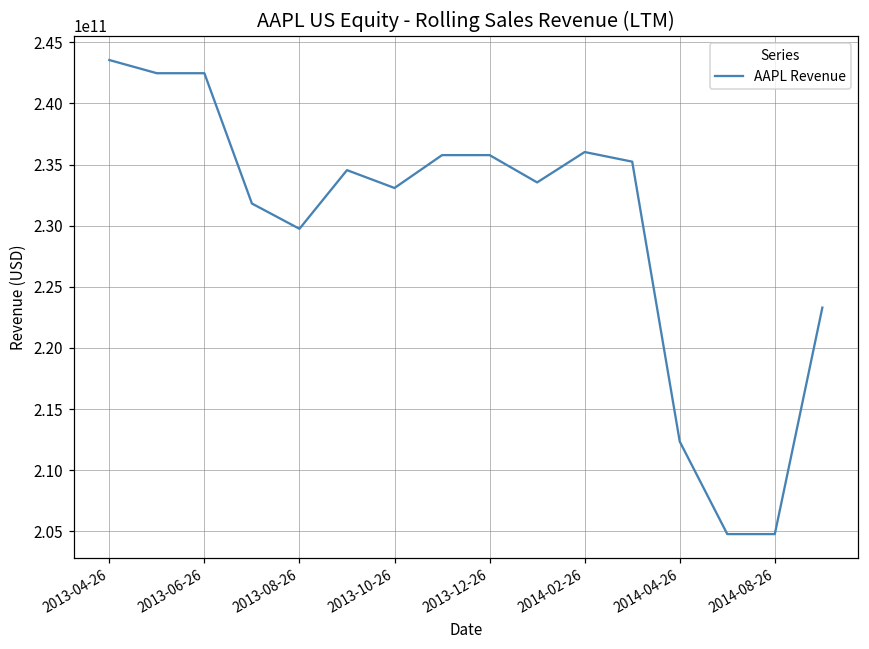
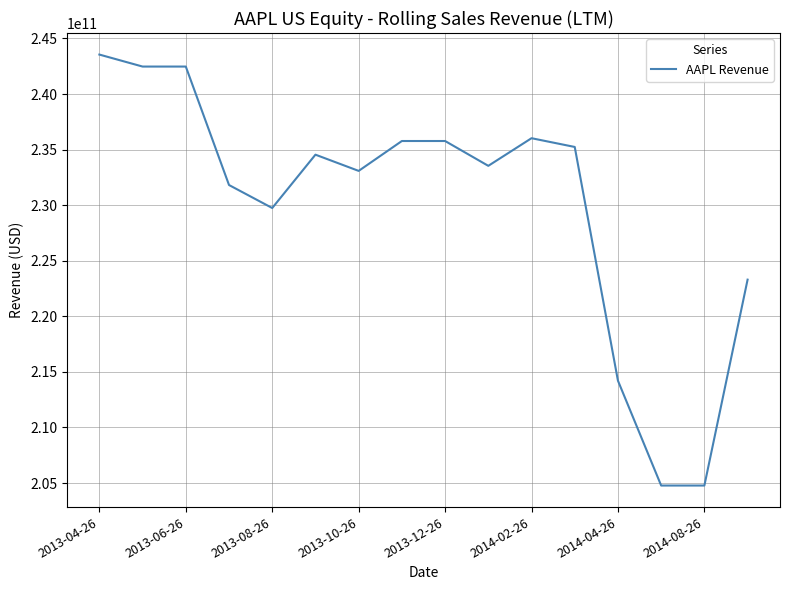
2014-04-26: 212300000000 -> 214200000000
